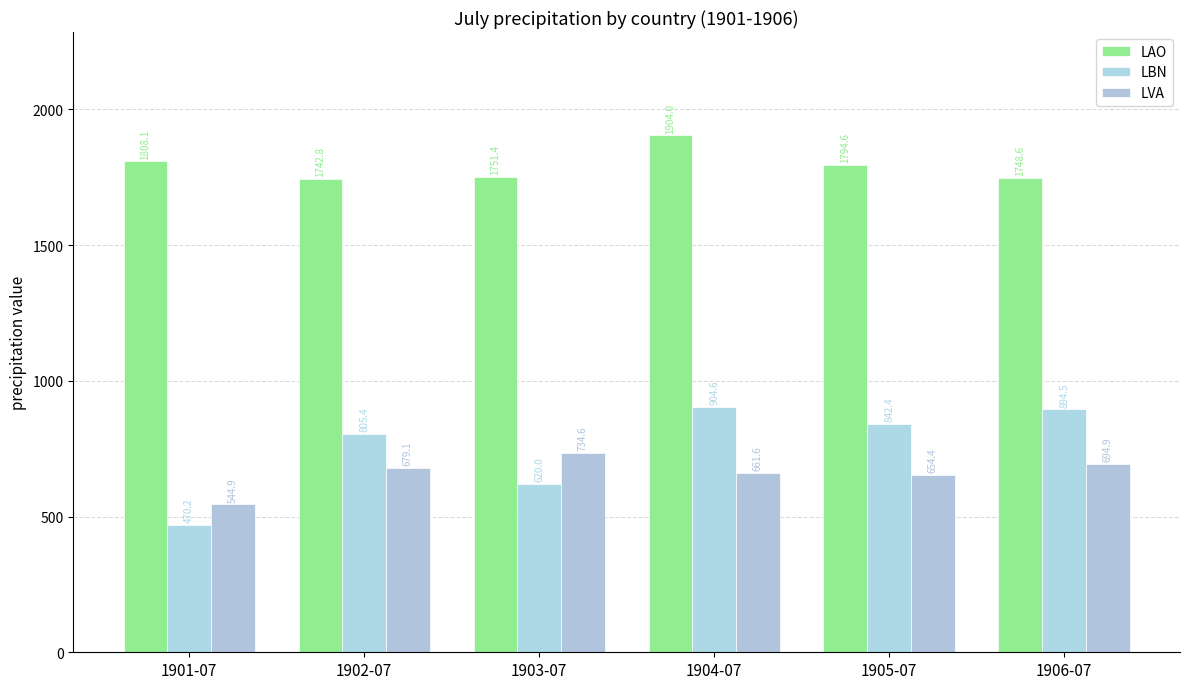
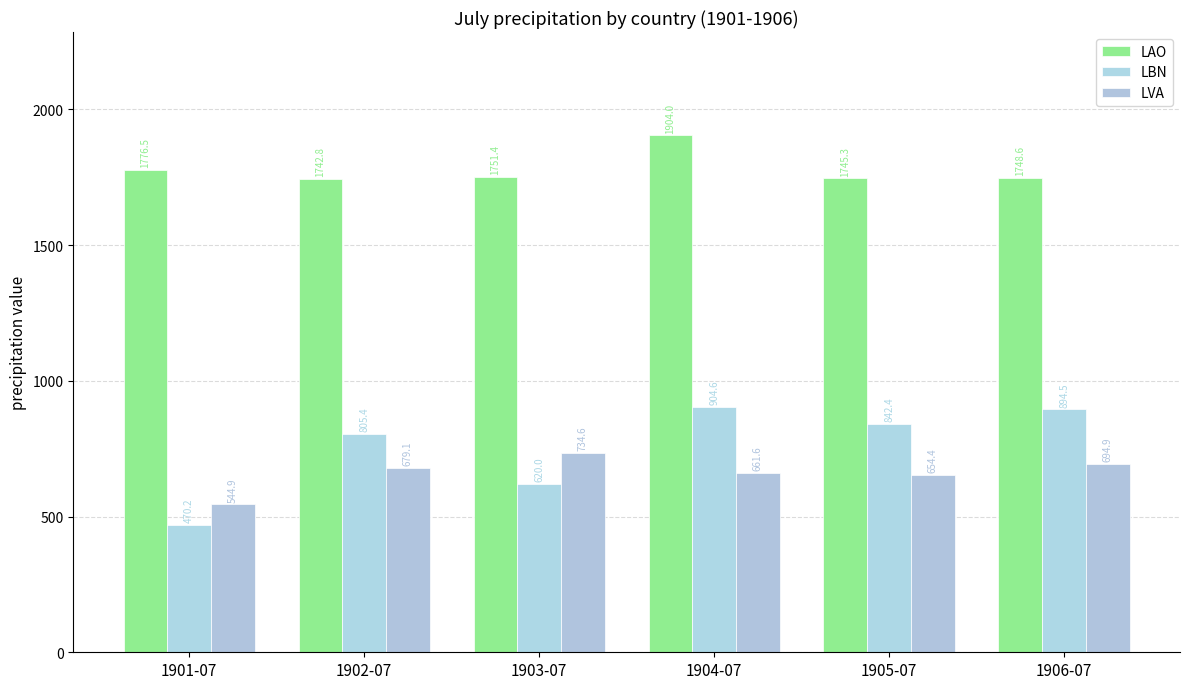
LAO, 1901-07: 1808.1 -> 1776.5
LAO, 1905-07: 1794.6 -> 1745.3
